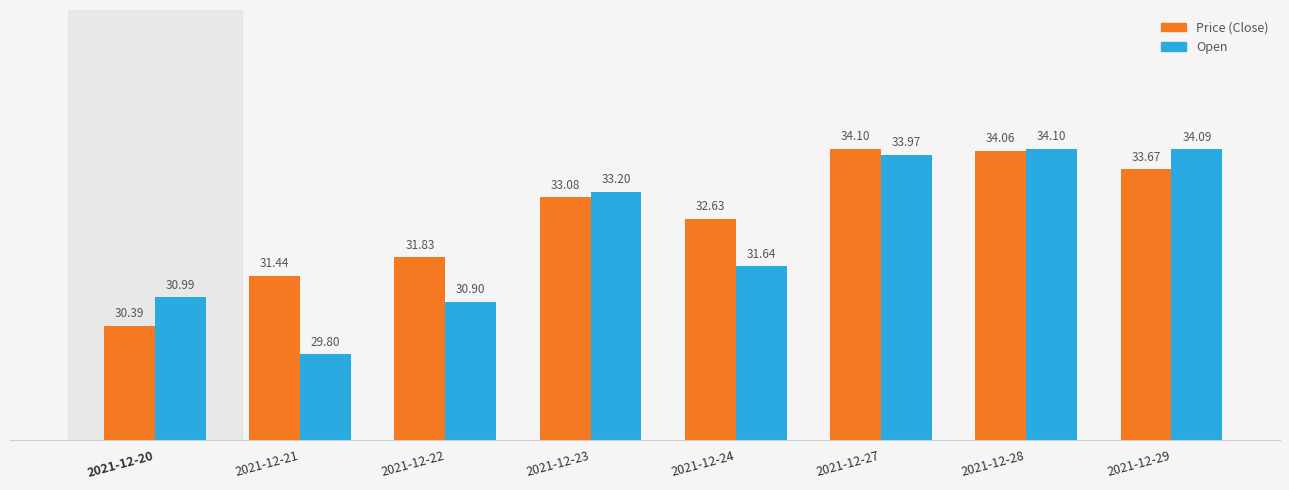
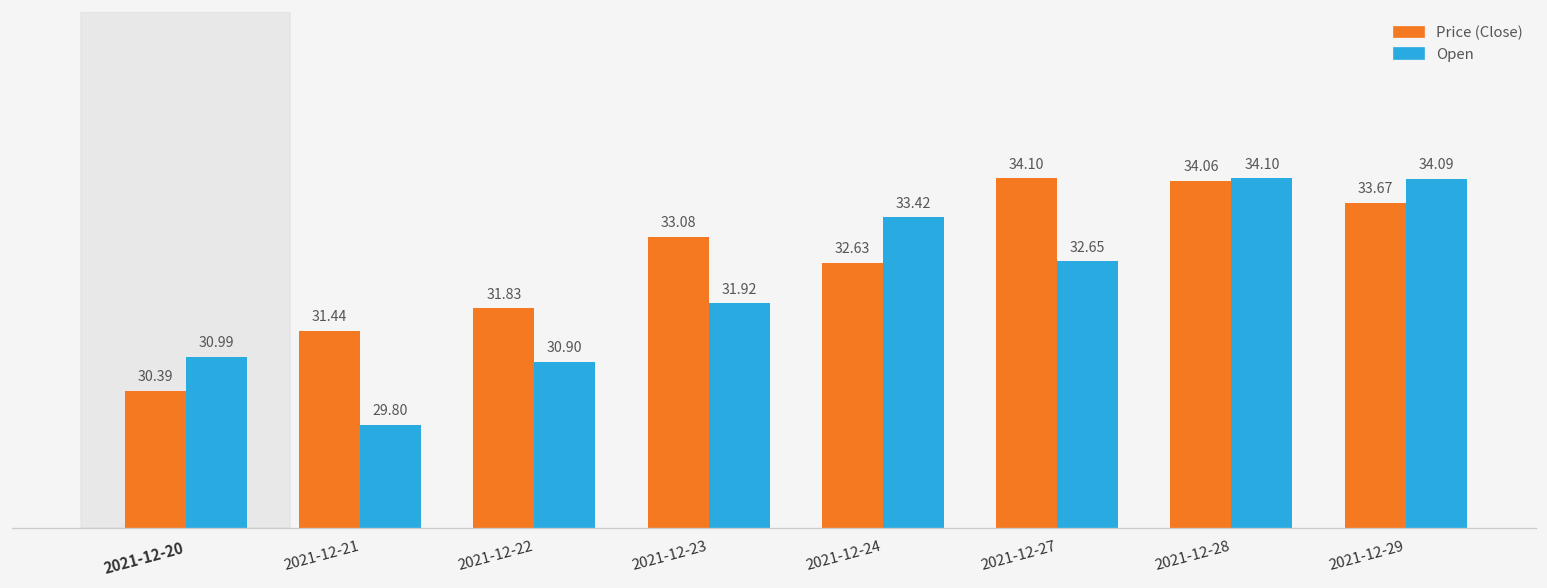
Open, 2021-12-23: 33.20 -> 31.92
Open, 2021-12-24: 31.64 -> 33.42
Open, 2021-12-27: 33.97 -> 32.65
